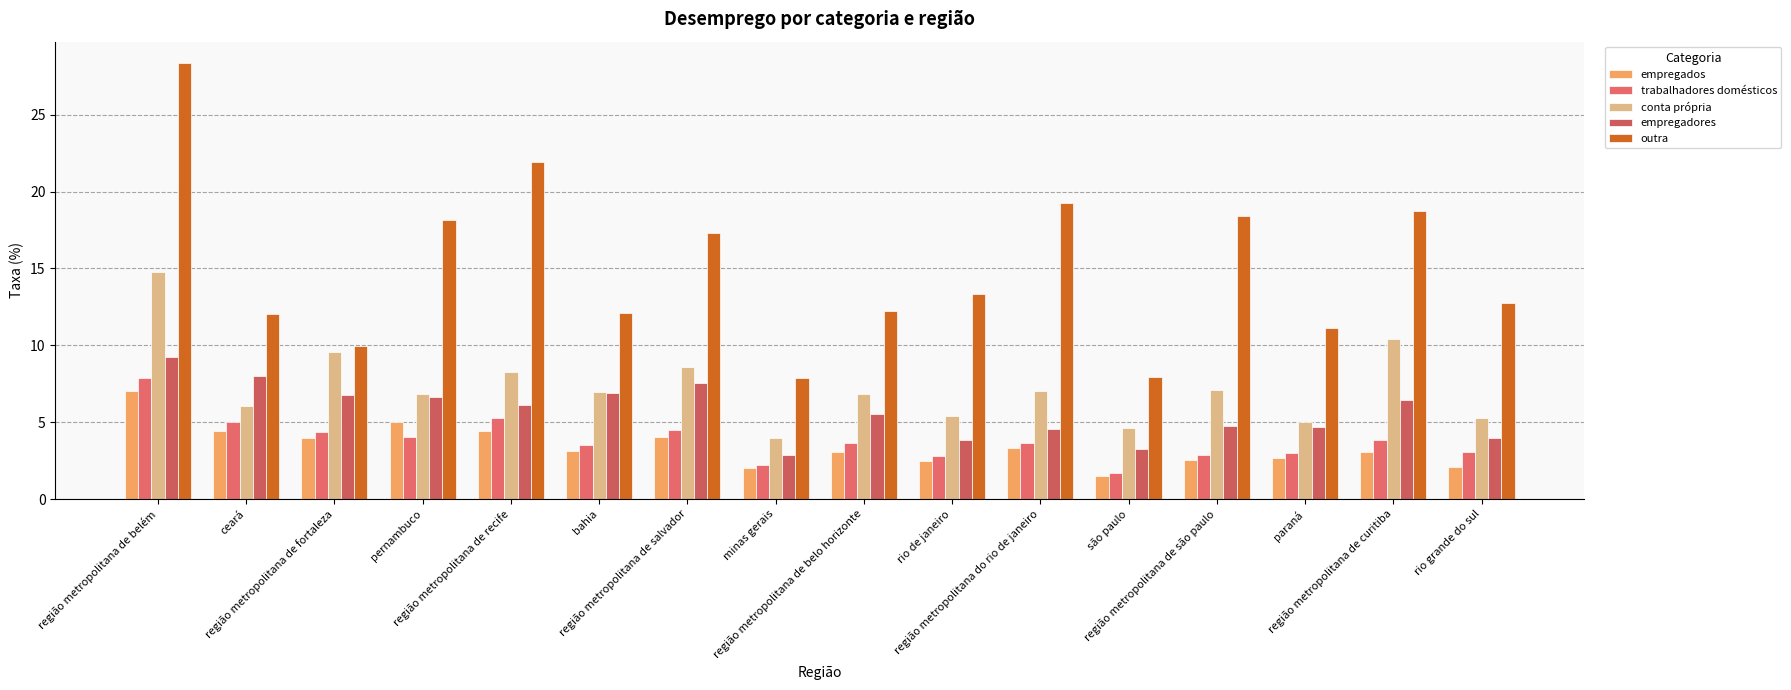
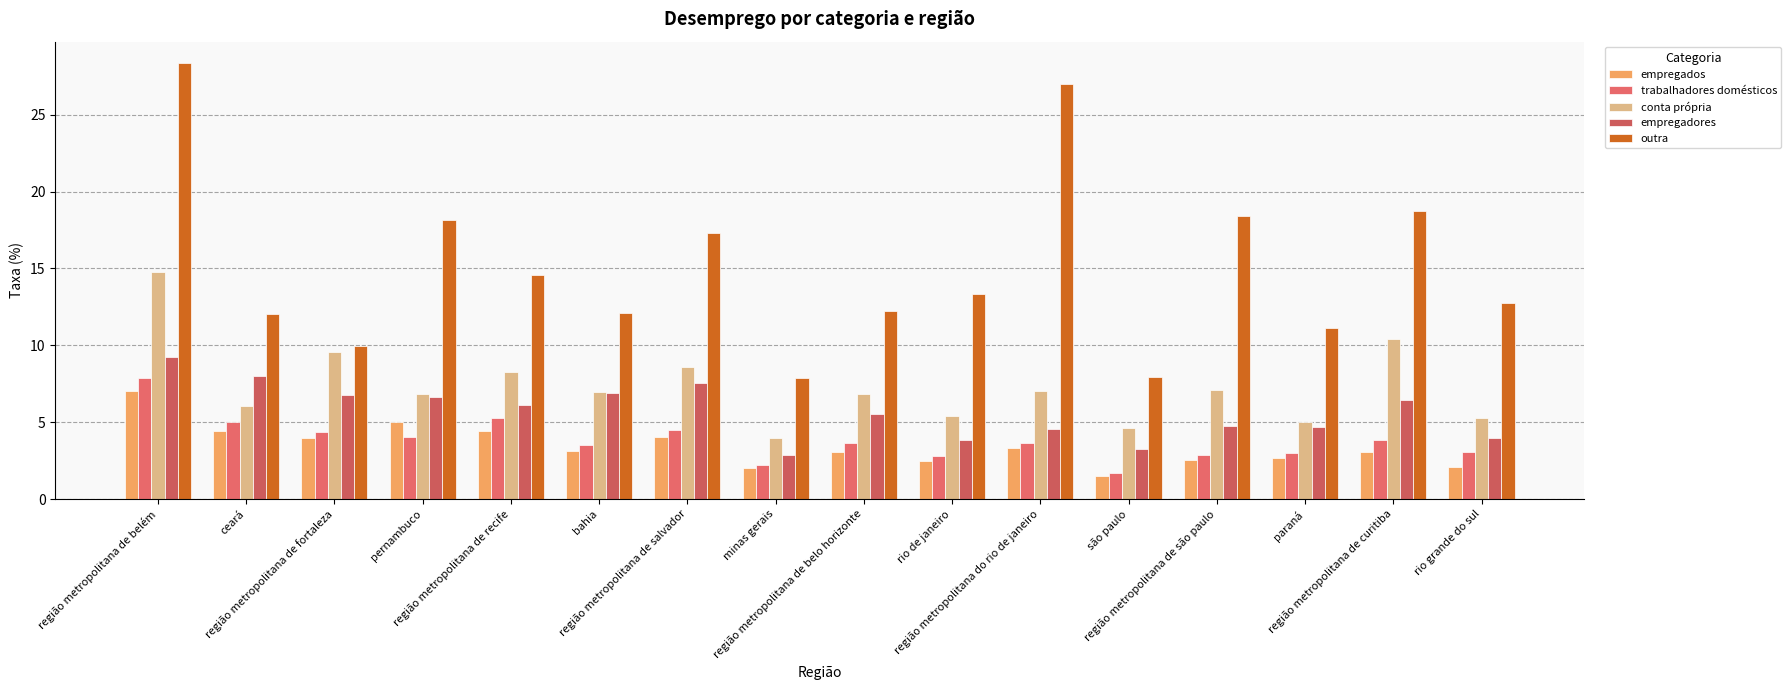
outra, região metropolitana de recife: 21.9 -> 14.6
outra, região metropolitana do rio de janeiro: 19.3 -> 27.0
